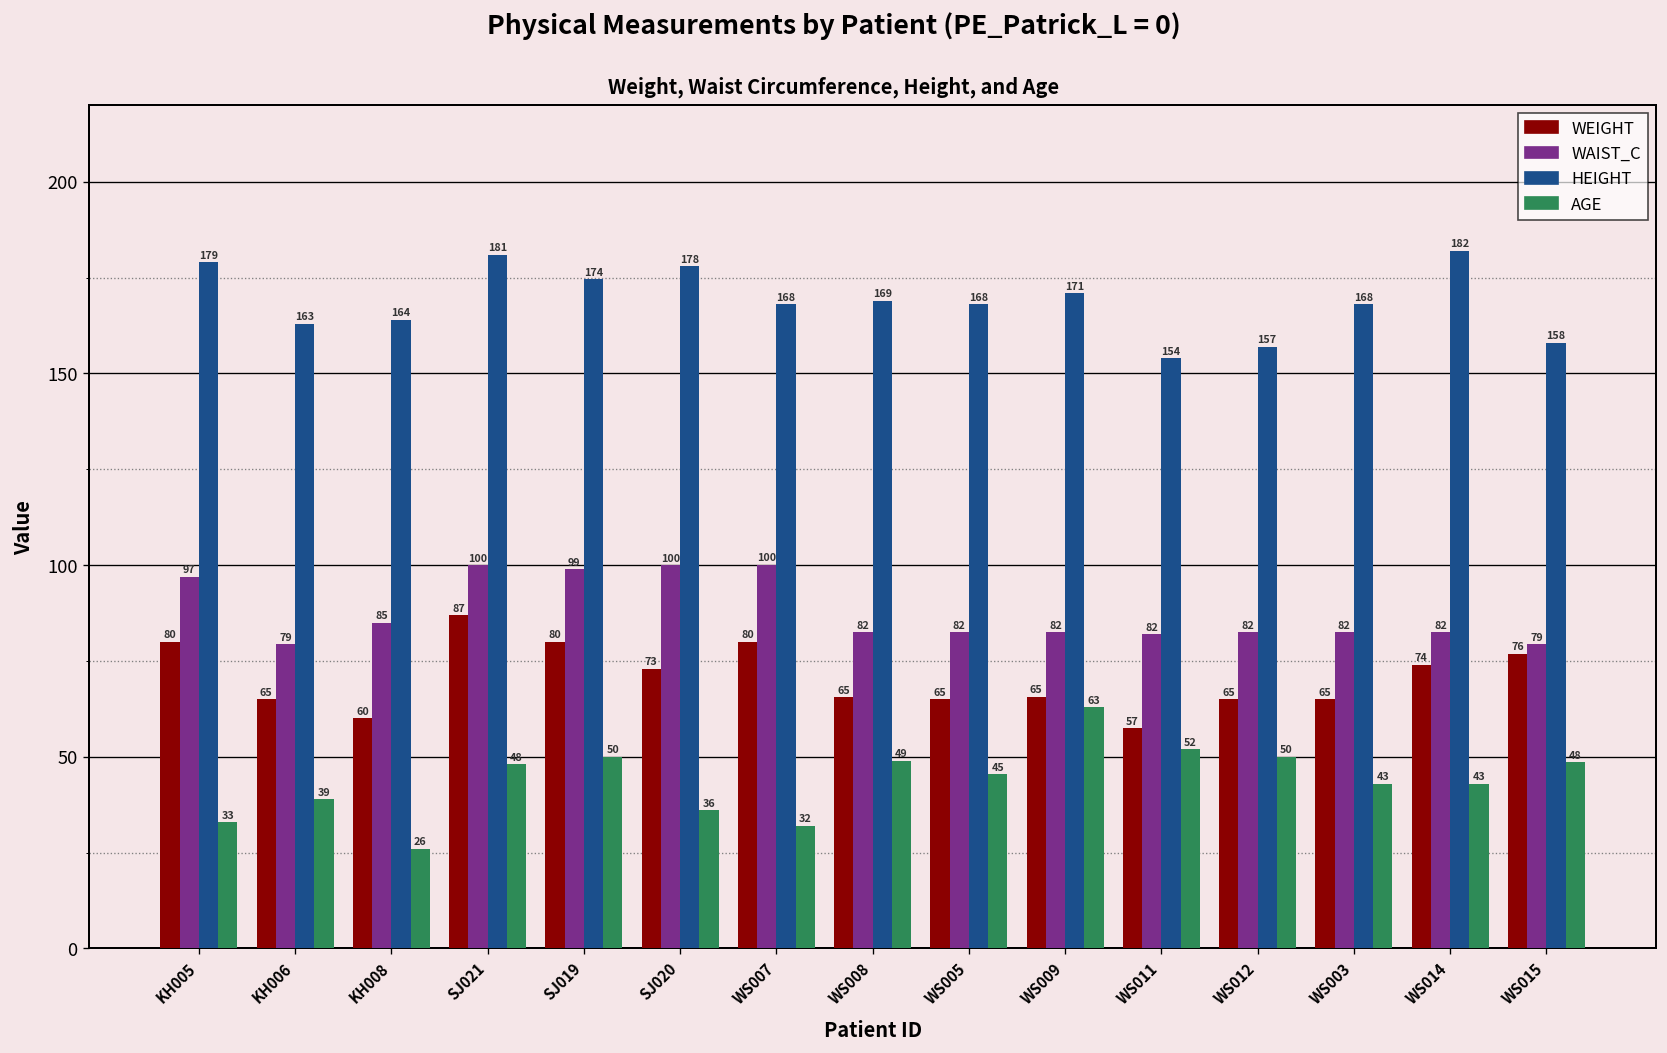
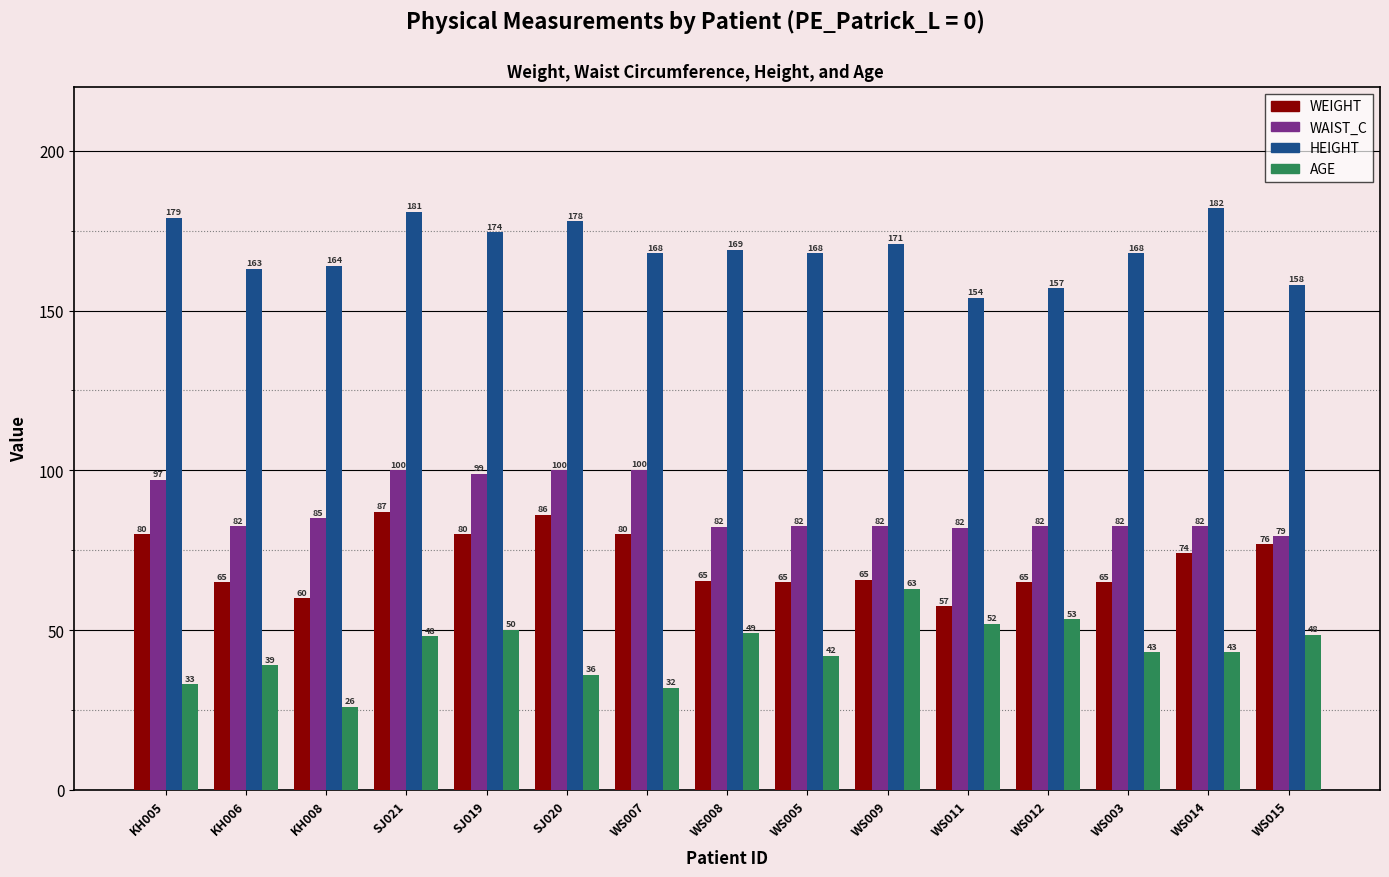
WAIST_C, KH006: 79 -> 82
WEIGHT, SJ020: 73 -> 86
AGE, WS005: 45 -> 42
AGE, WS012: 50 -> 53
